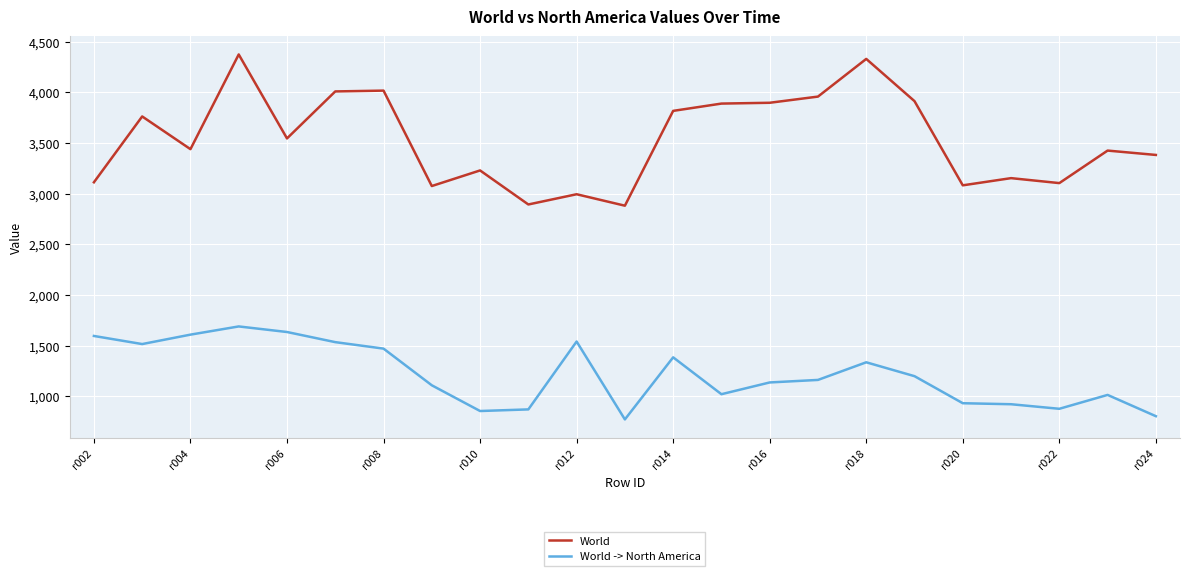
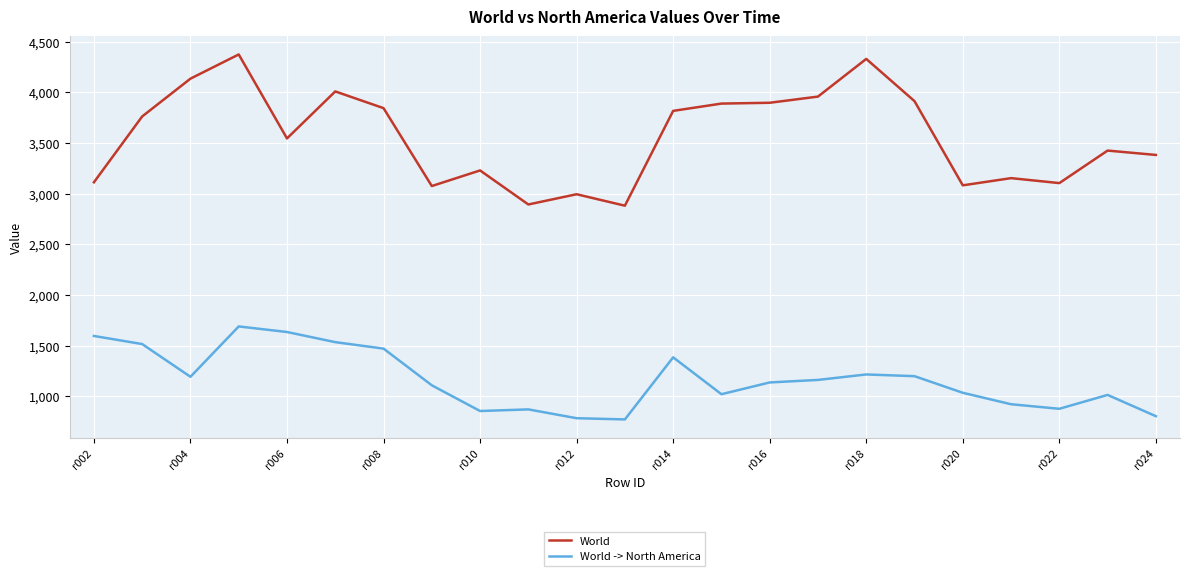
World, r004: 3,440 -> 4,140
World -> North America, r004: 1,610 -> 1,190
World, r008: 4,020 -> 3,840
World -> North America, r012: 1,540 -> 780
World -> North America, r018: 1,340 -> 1,220
World -> North America, r020: 930 -> 1,030
